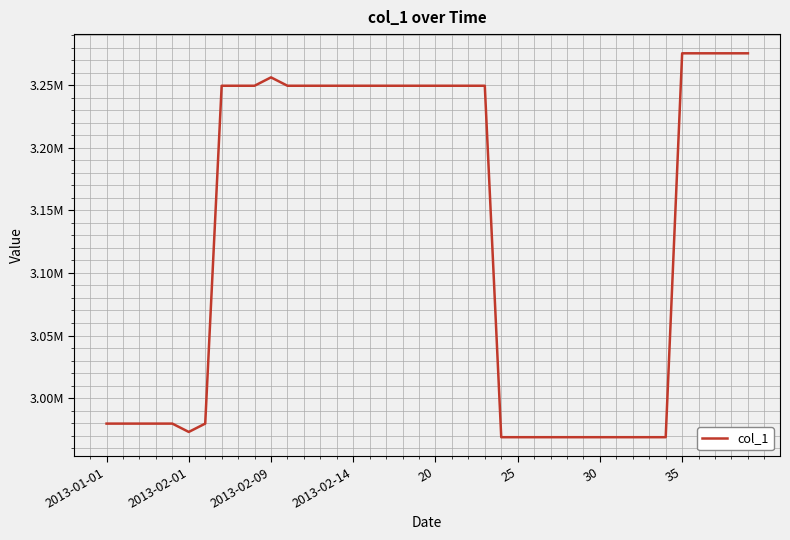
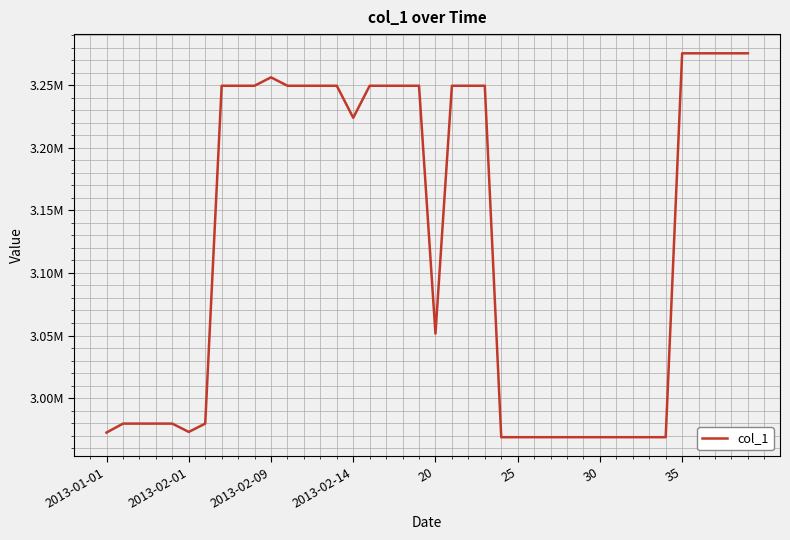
2013-01-01: 2980000 -> 2972000
2013-02-14: 3250000 -> 3224000
20: 3250000 -> 3052000
